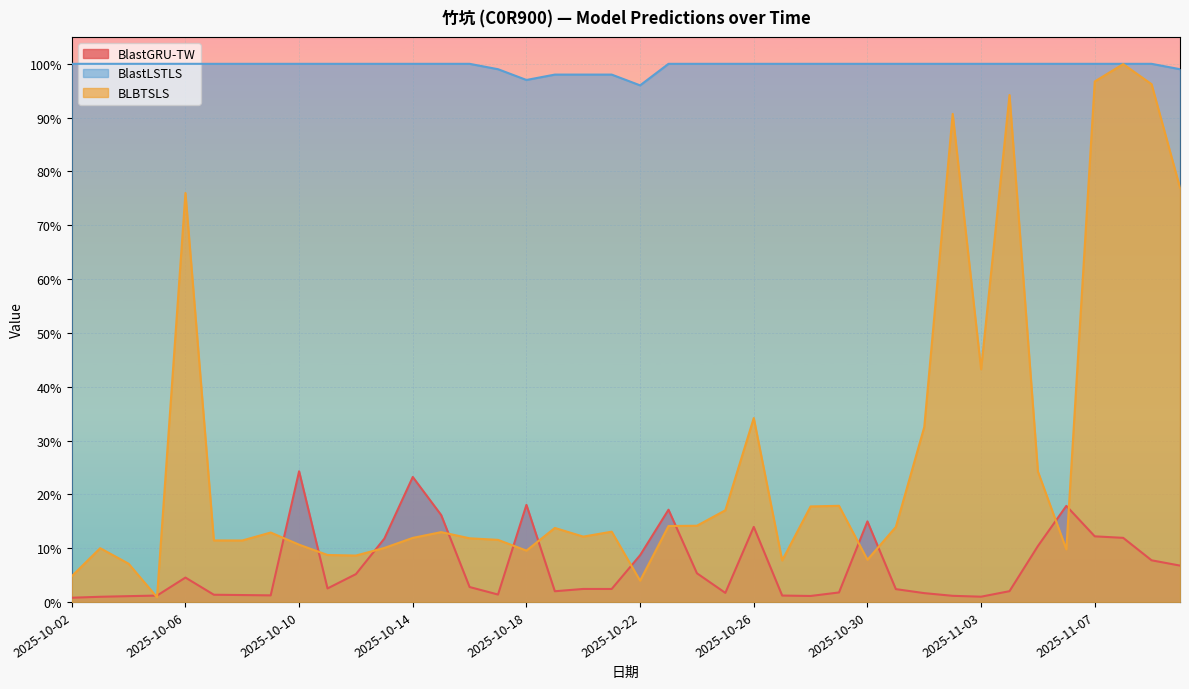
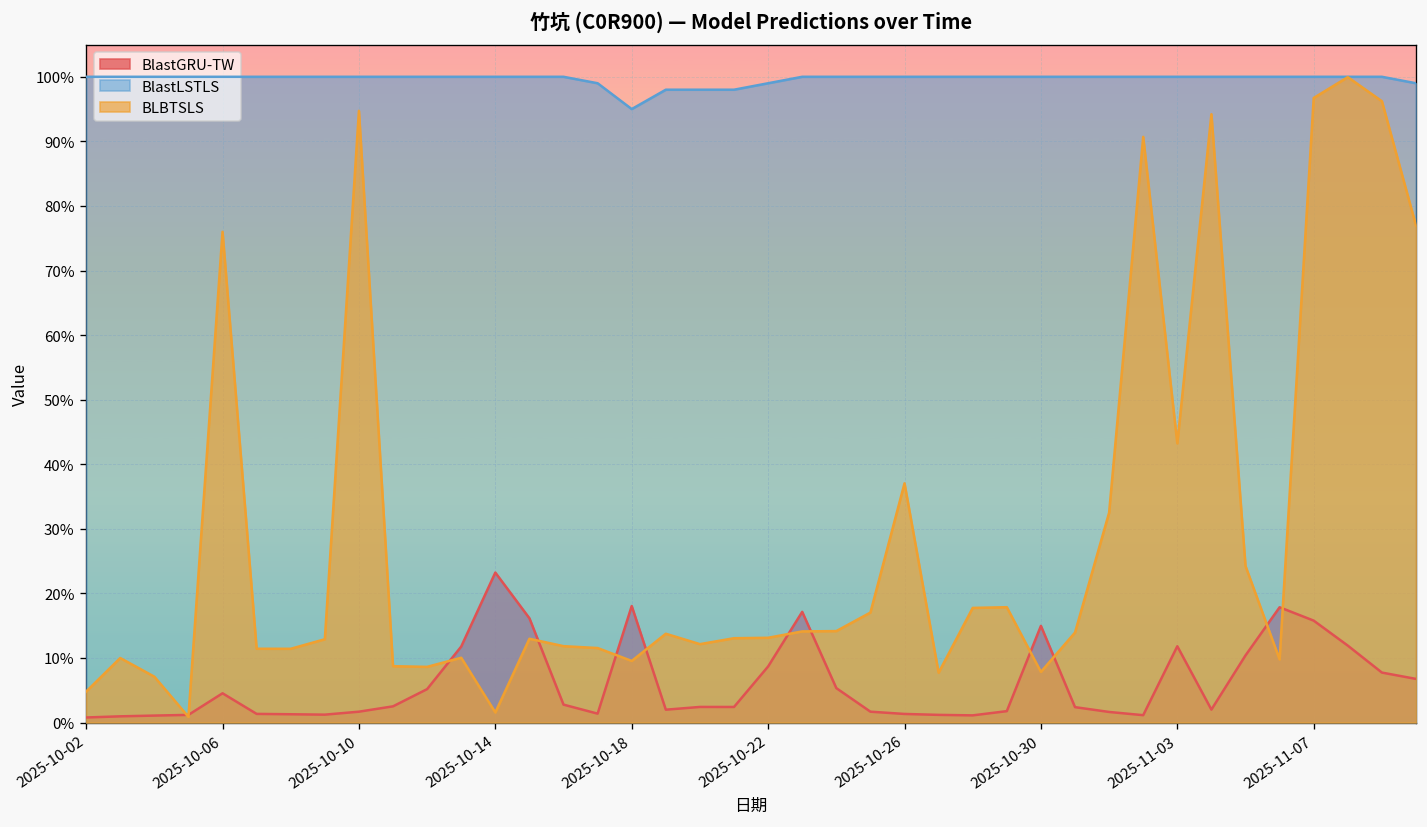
BlastGRU-TW, 2025-10-10: 24% -> 2%
BLBTSLS, 2025-10-10: 11% -> 95%
BLBTSLS, 2025-10-14: 12% -> 2%
BlastLSTLS, 2025-10-18: 97% -> 95%
BlastLSTLS, 2025-10-22: 96% -> 99%
BLBTSLS, 2025-10-22: 4% -> 13%
BlastGRU-TW, 2025-10-26: 14% -> 1%
BLBTSLS, 2025-10-26: 34% -> 37%
BlastGRU-TW, 2025-11-03: 1% -> 12%
BlastGRU-TW, 2025-11-07: 12% -> 16%
